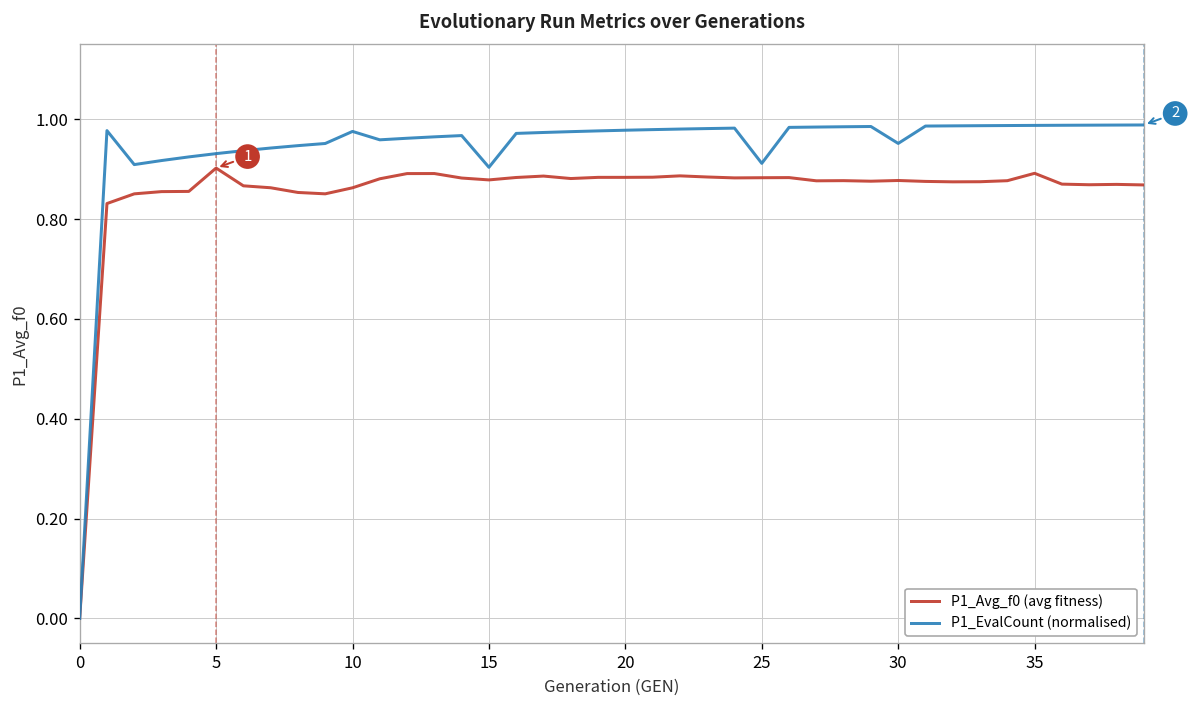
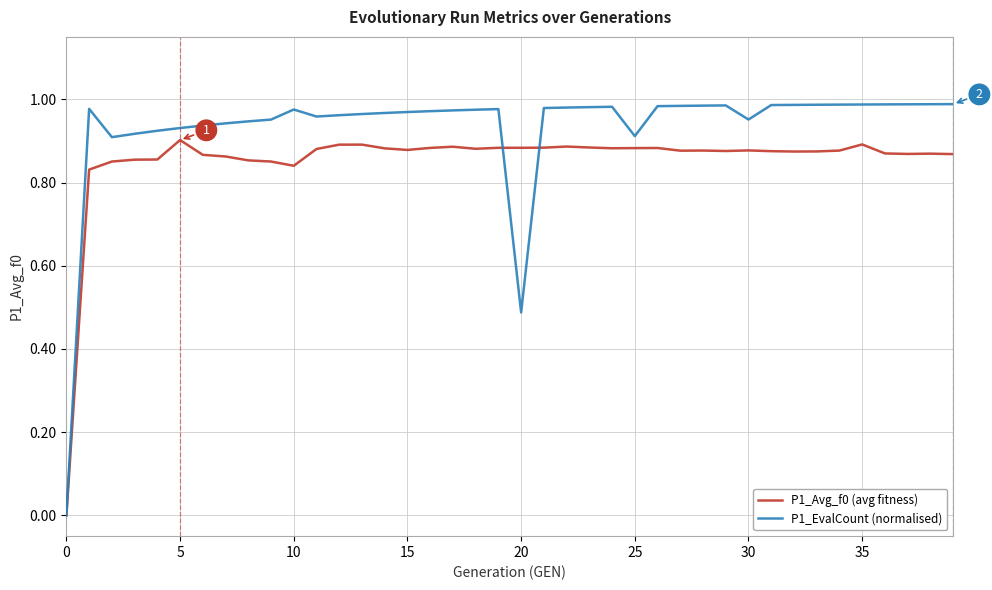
P1_Avg_f0 (avg fitness), 10: 0.86 -> 0.84
P1_EvalCount (normalised), 15: 0.90 -> 0.97
P1_EvalCount (normalised), 20: 0.98 -> 0.49
